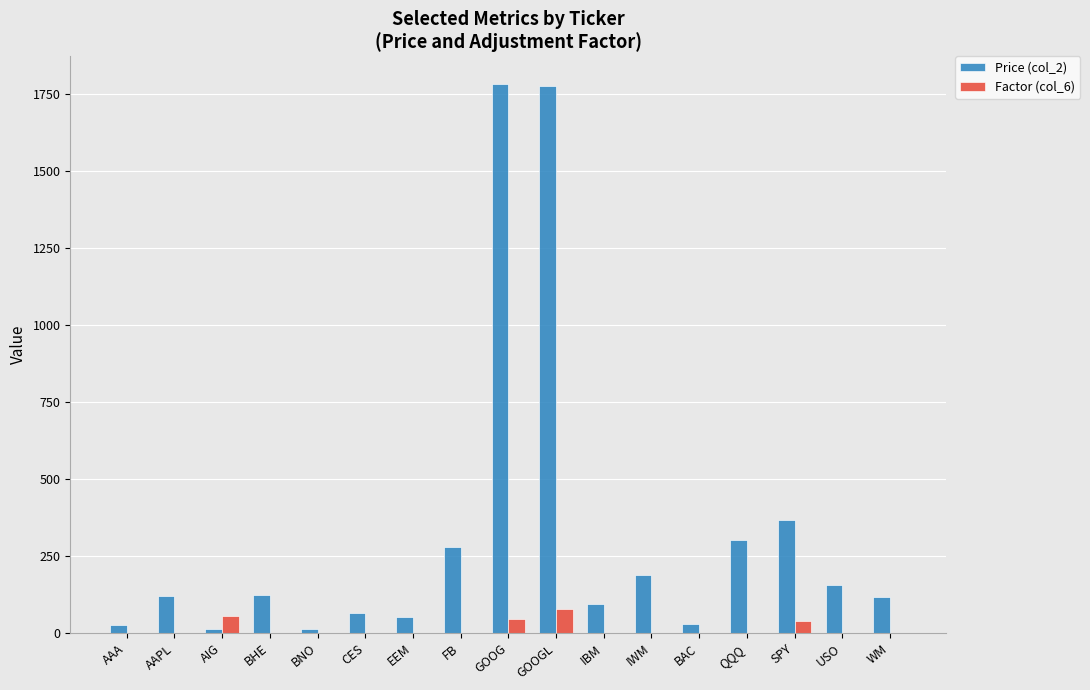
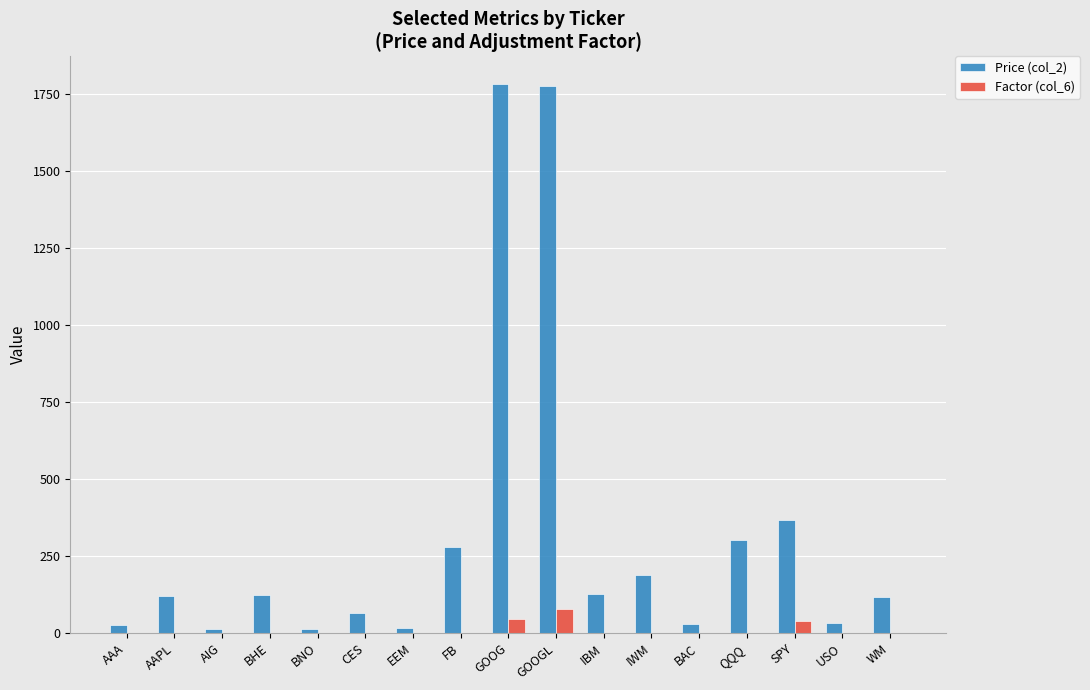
Factor (col_6), AIG: 50 -> 0
Price (col_2), EEM: 50 -> 20
Price (col_2), IBM: 100 -> 130
Price (col_2), USO: 160 -> 30
